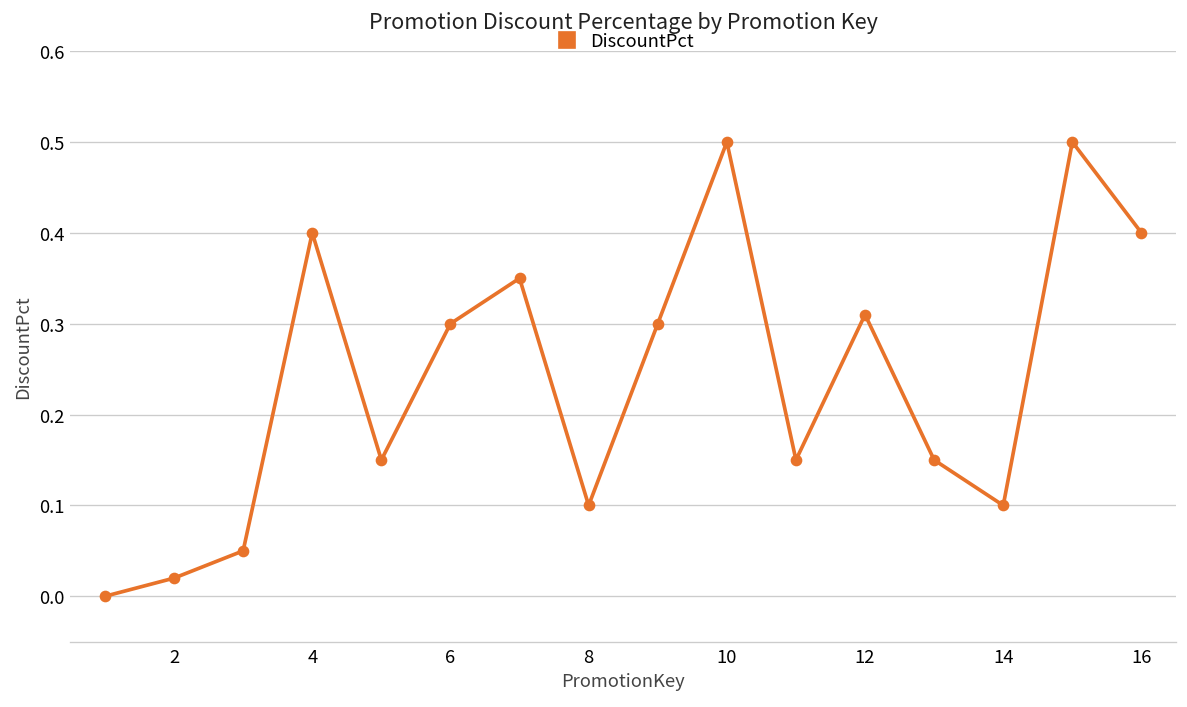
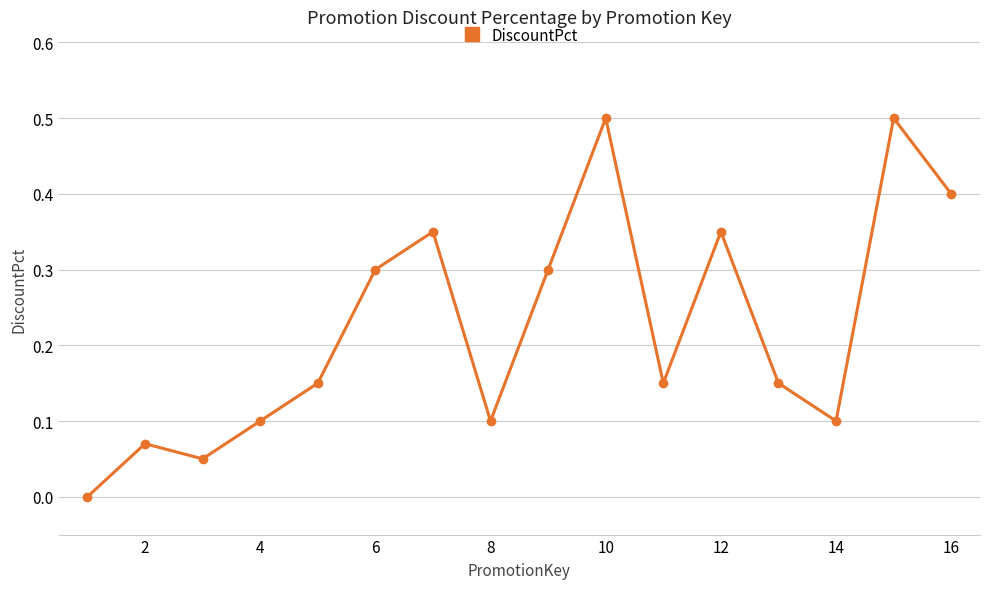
2: 0.02 -> 0.07
4: 0.4 -> 0.1
12: 0.31 -> 0.35
